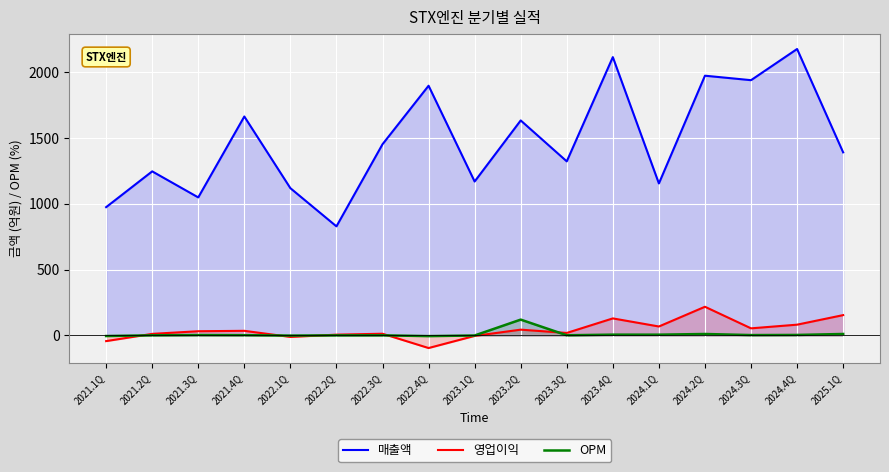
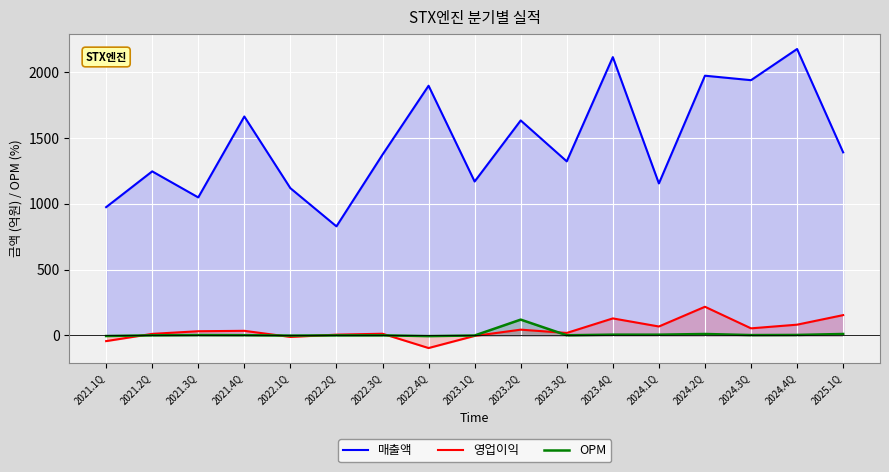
매출액, 2022.3Q: 1450 -> 1370
